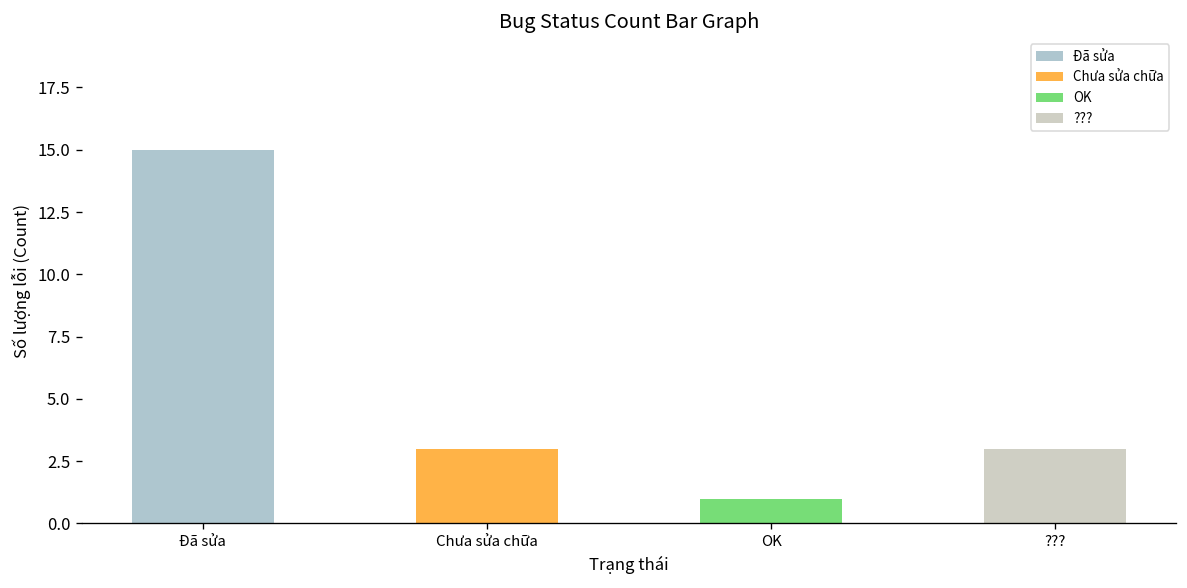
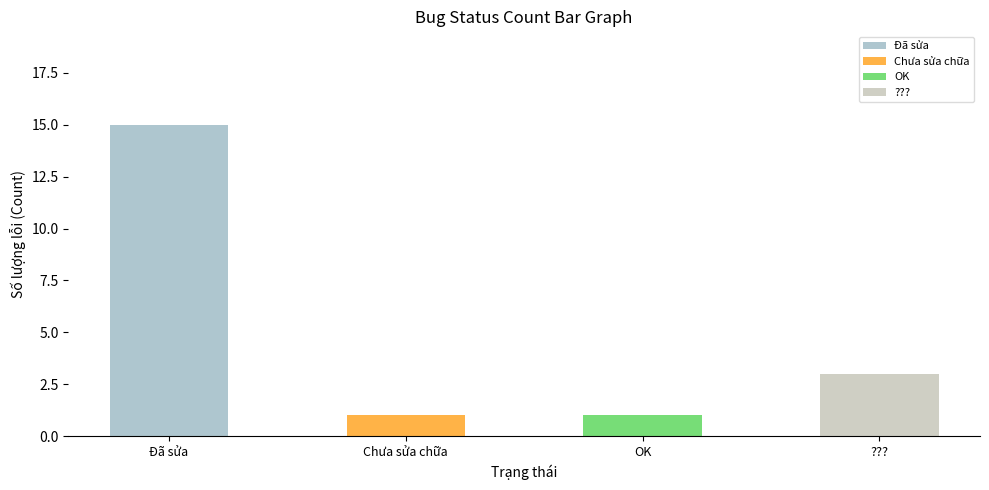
Chưa sửa chữa: 3 -> 1
